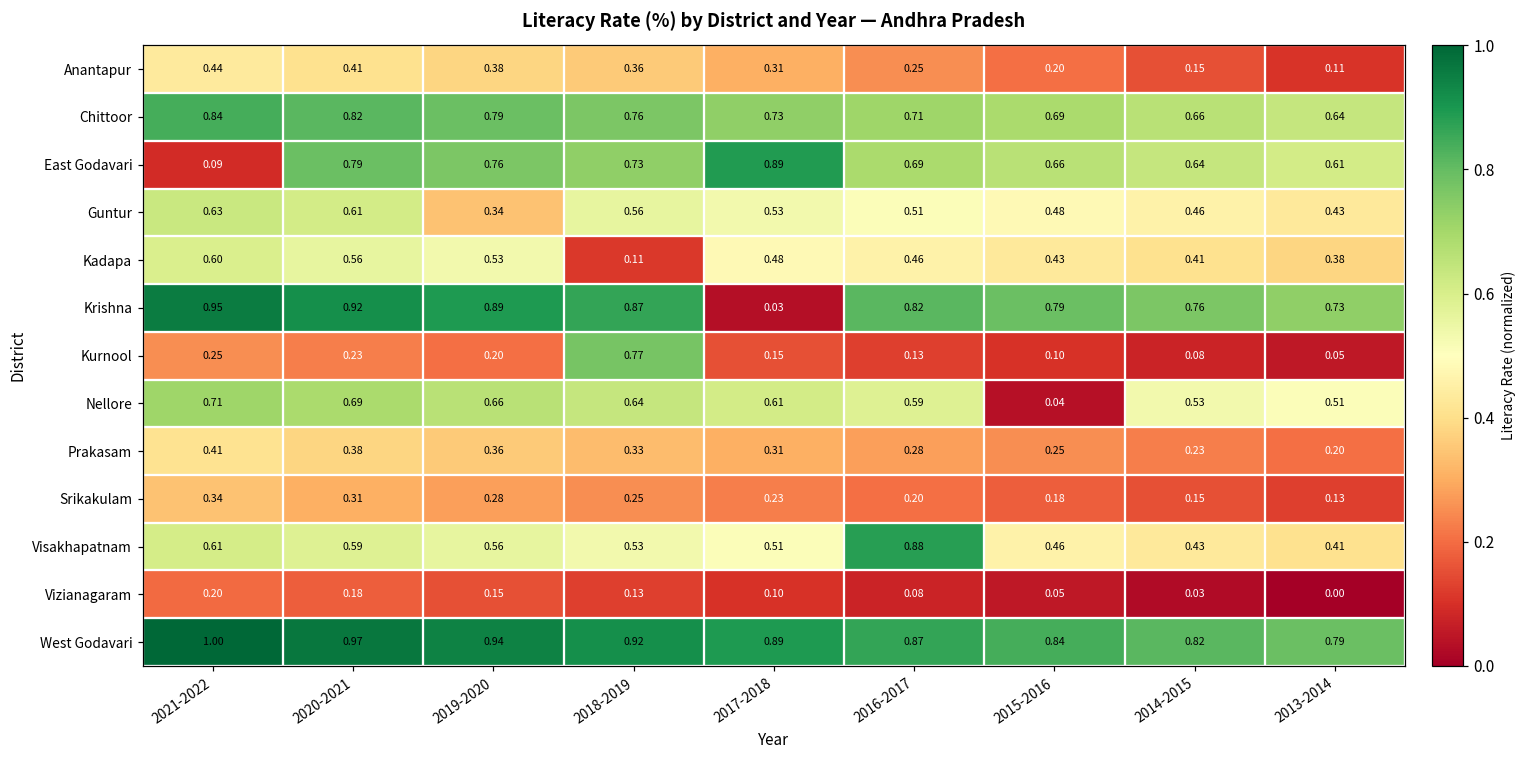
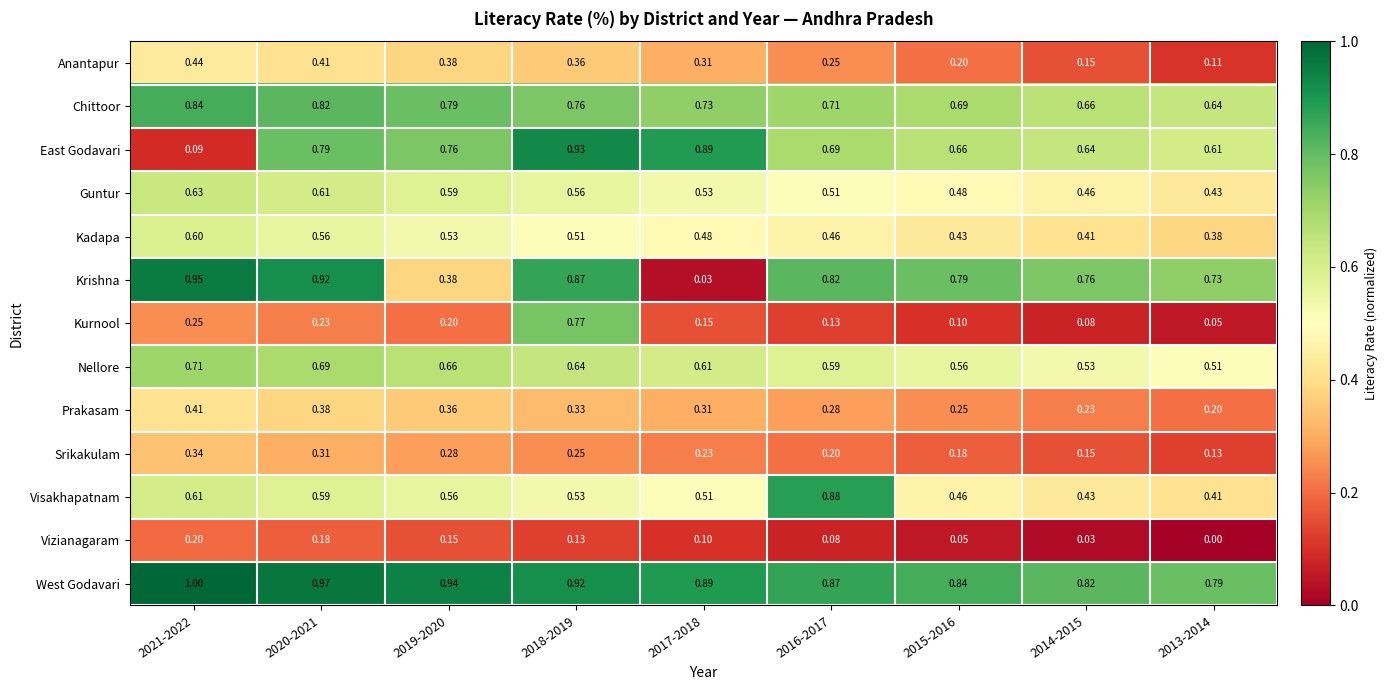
East Godavari, 2018-2019: 0.73 -> 0.93
Guntur, 2019-2020: 0.34 -> 0.59
Kadapa, 2018-2019: 0.11 -> 0.51
Krishna, 2019-2020: 0.89 -> 0.38
Nellore, 2015-2016: 0.04 -> 0.56
